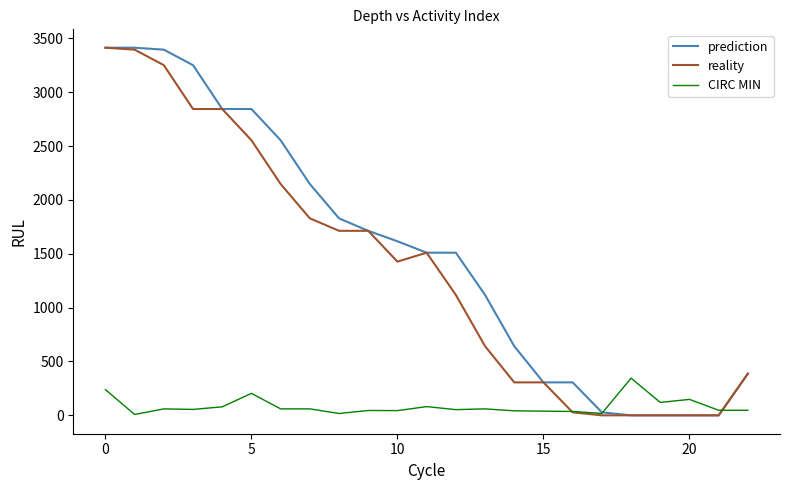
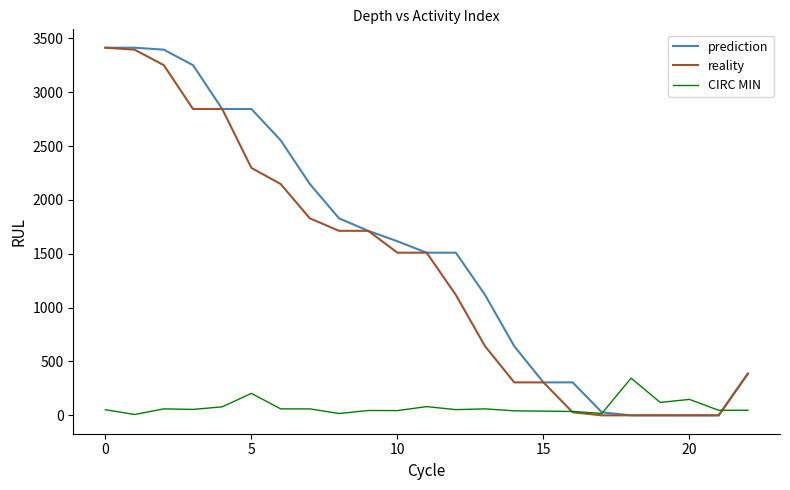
CIRC MIN, 0: 240 -> 50
reality, 5: 2550 -> 2300
reality, 10: 1430 -> 1510
